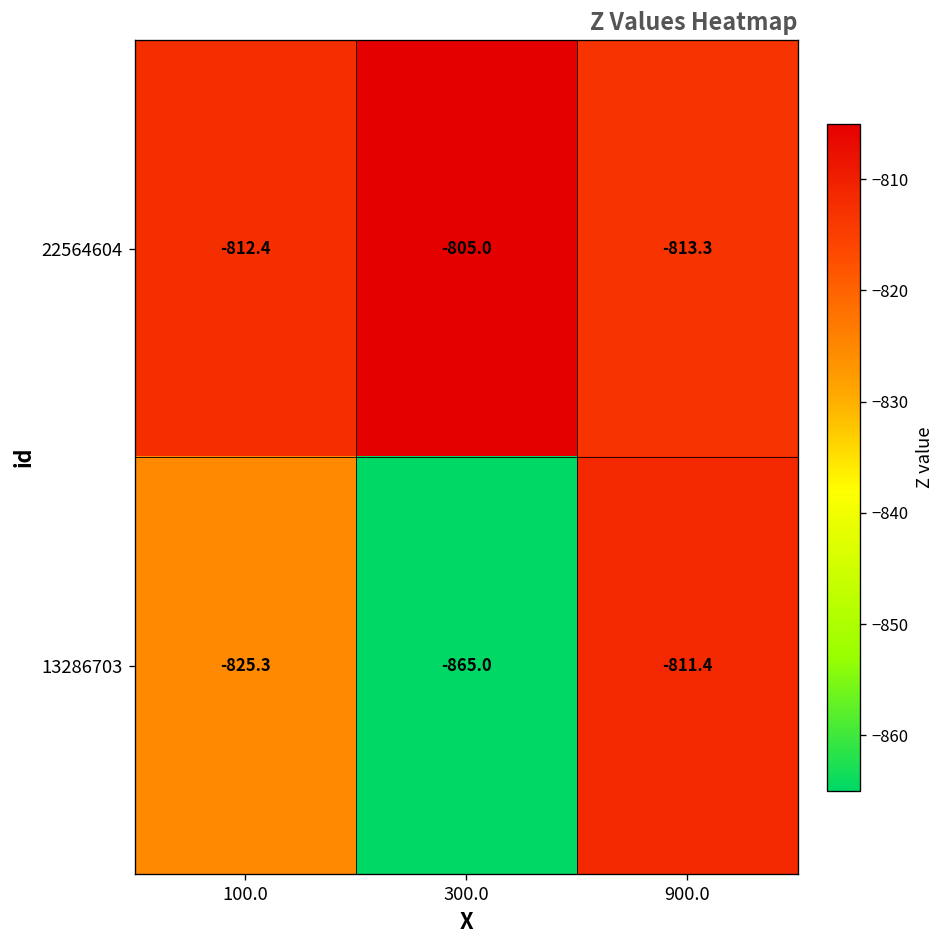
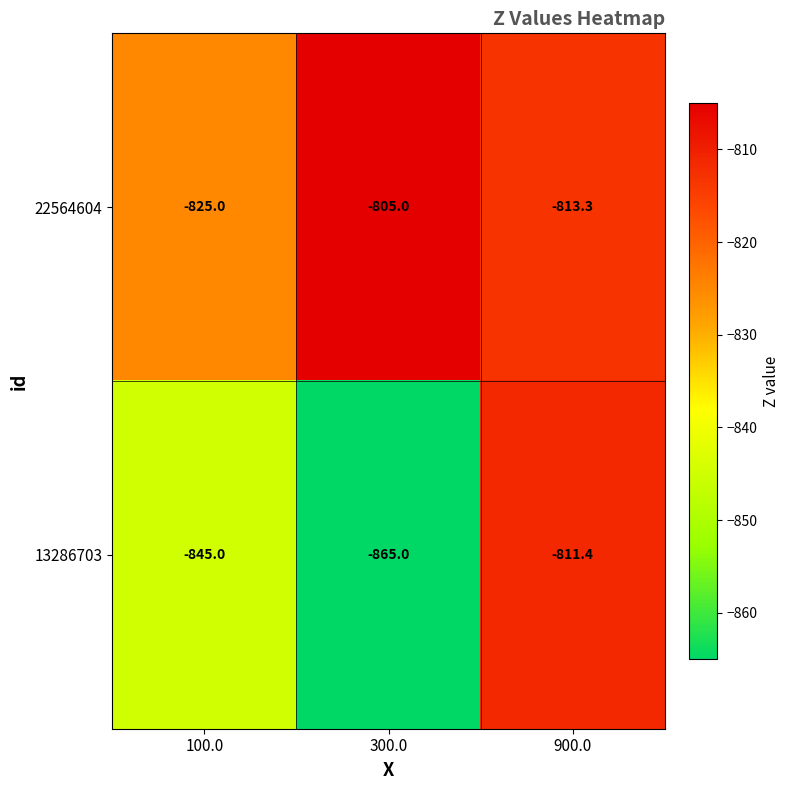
22564604, 100.0: -812.4 -> -825.0
13286703, 100.0: -825.3 -> -845.0
